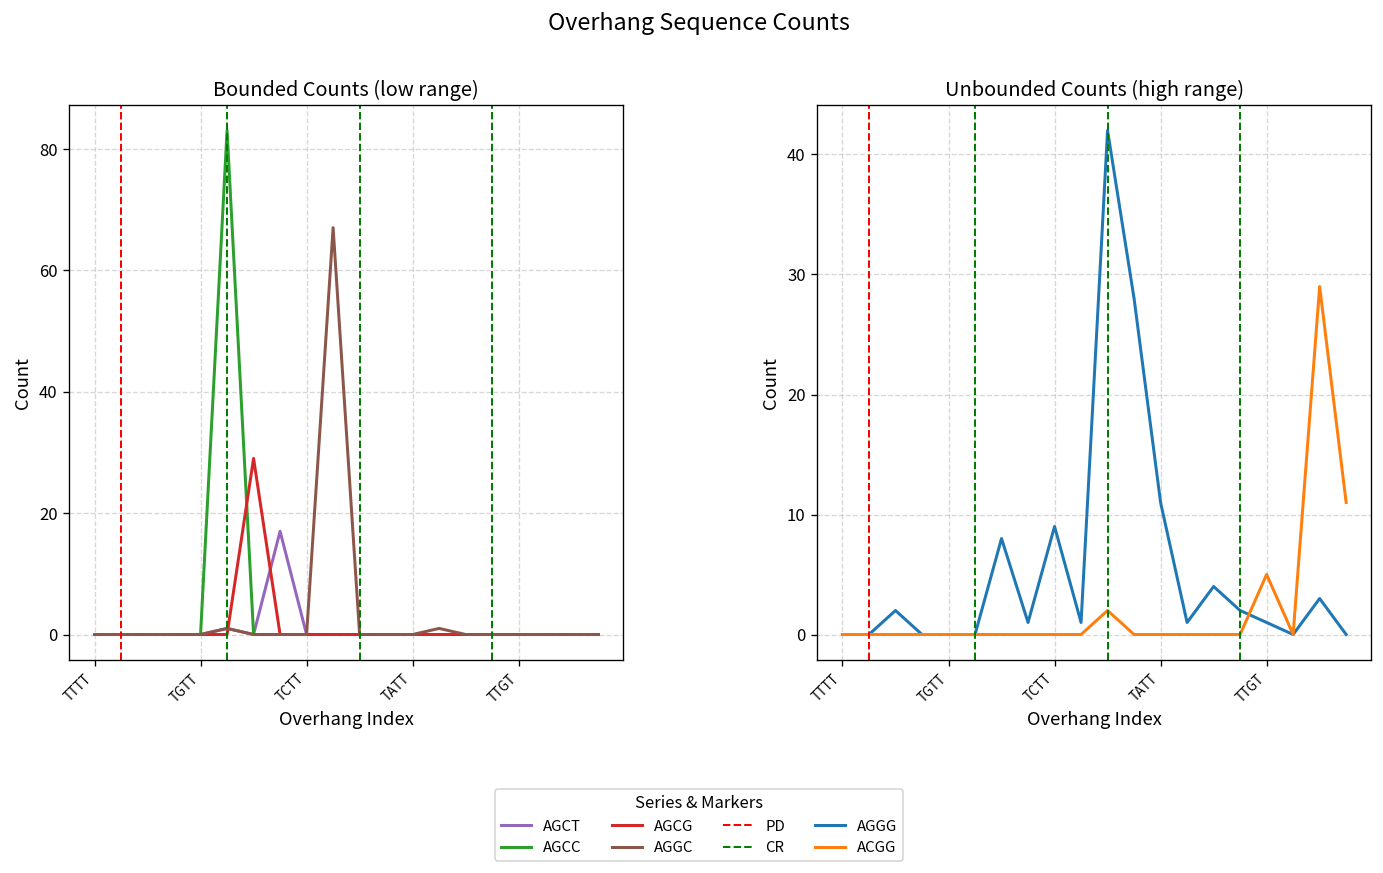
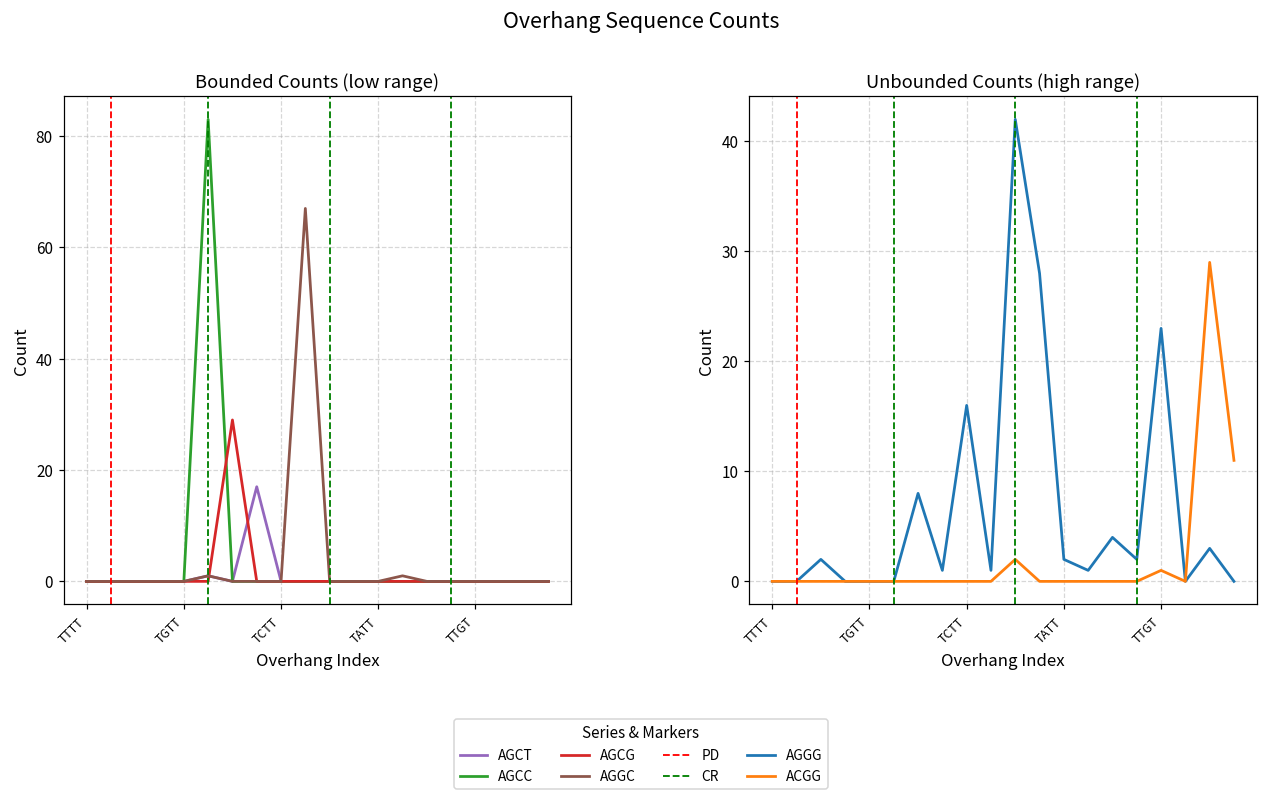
Unbounded Counts (high range), AGGG, TCTT: 9 -> 16
Unbounded Counts (high range), AGGG, TATT: 11 -> 2
Unbounded Counts (high range), AGGG, TTGT: 1 -> 23
Unbounded Counts (high range), ACGG, TTGT: 5 -> 1
